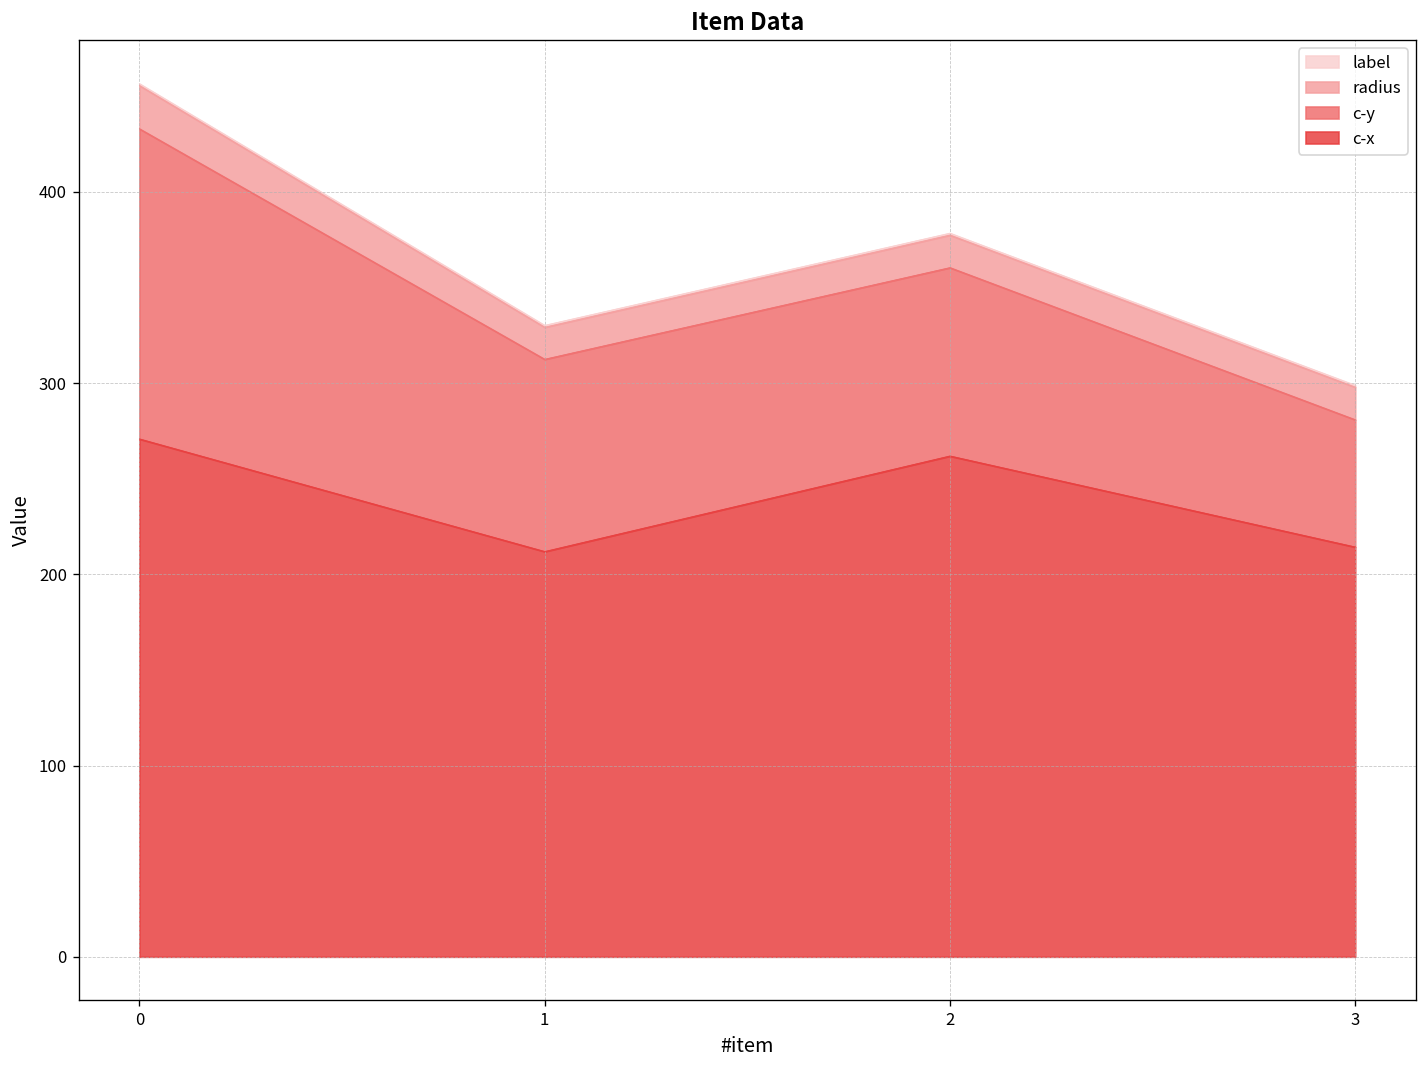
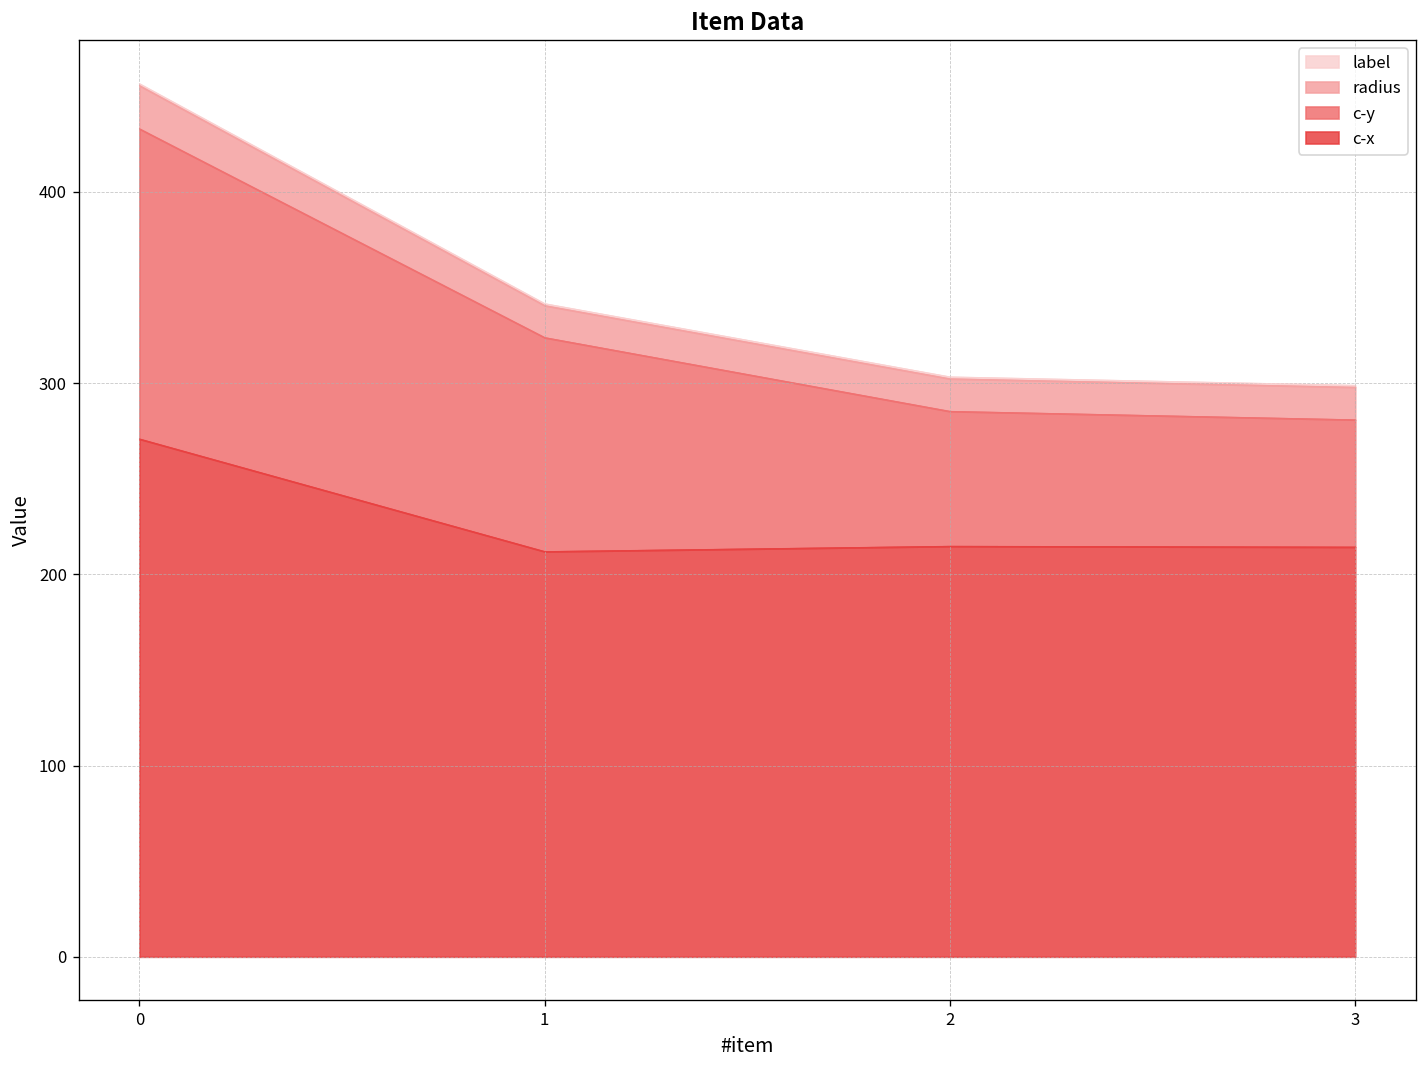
c-y, 1: 101 -> 112
c-y, 2: 99 -> 71
c-x, 2: 262 -> 215
